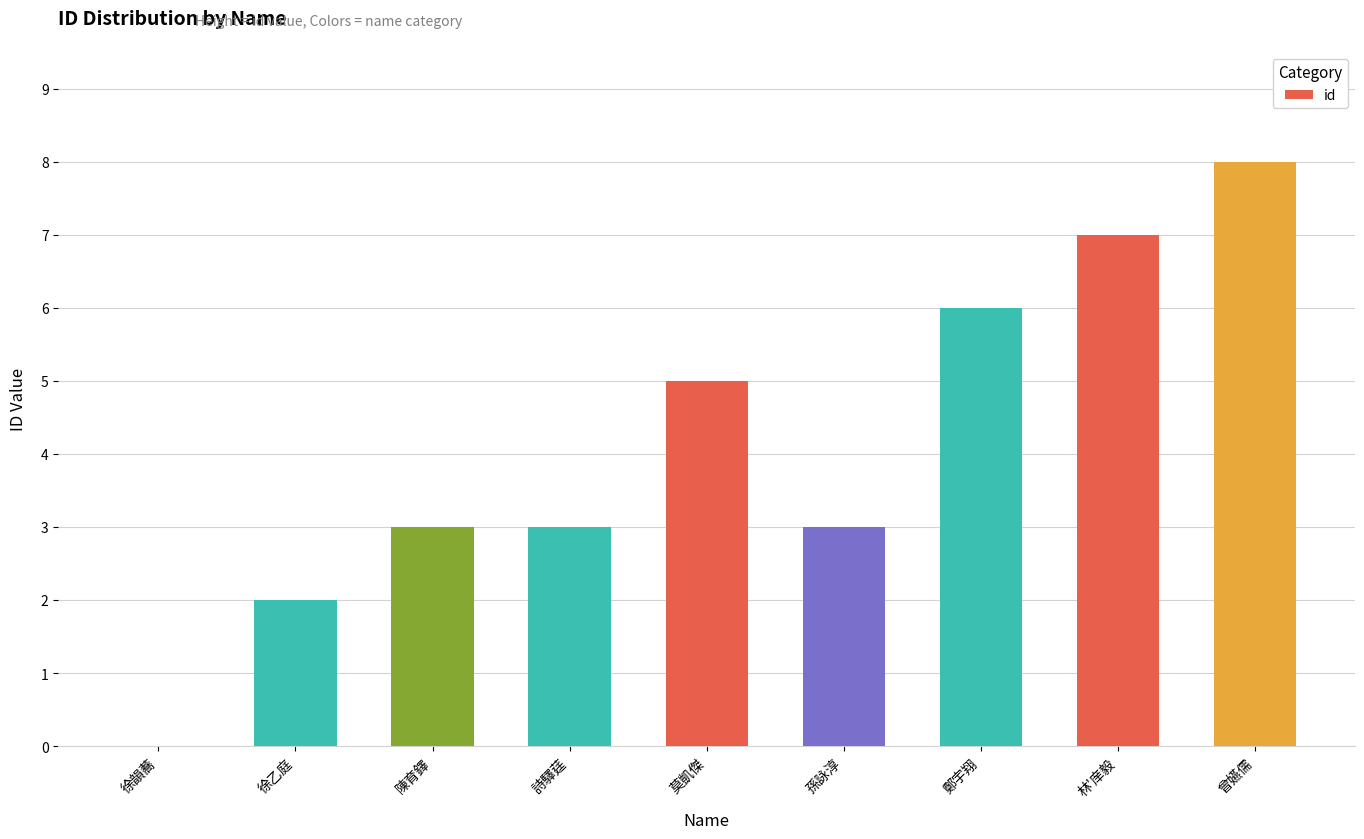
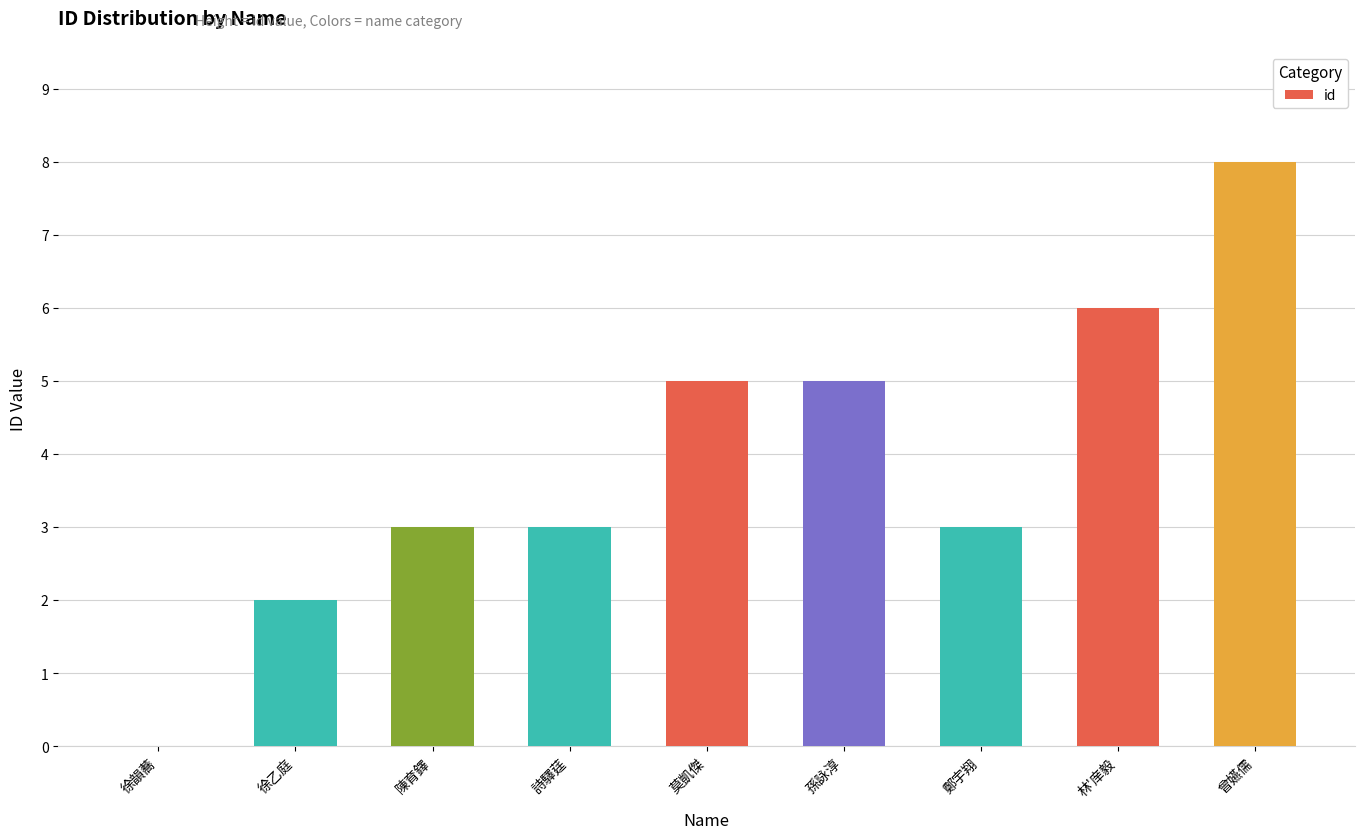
孫詠淳: 3 -> 5
鄭宇翔: 6 -> 3
林'庠毅: 7 -> 6
